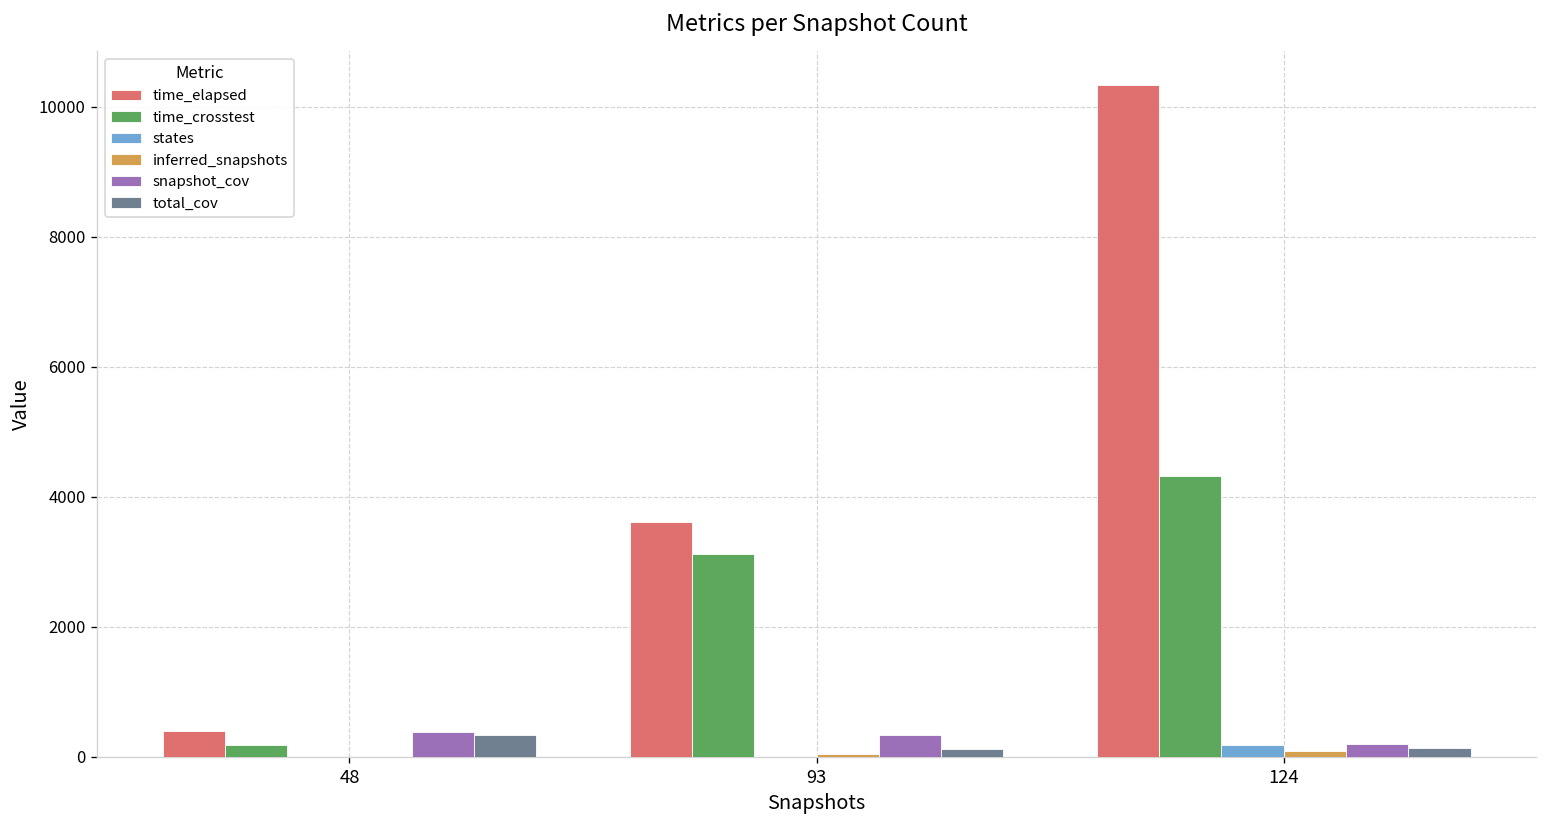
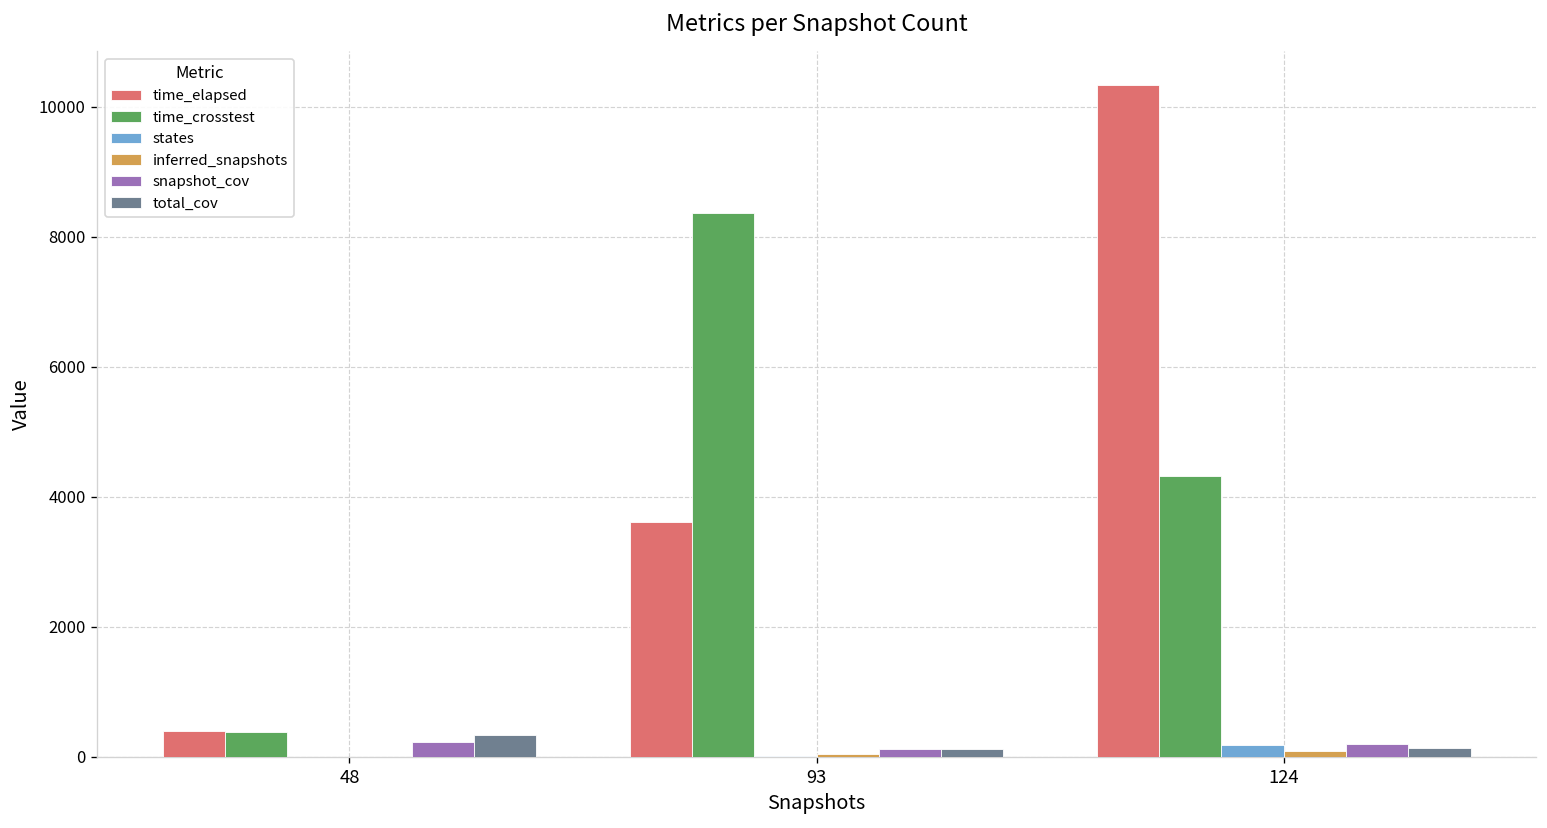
time_crosstest, 48: 200 -> 400
snapshot_cov, 48: 400 -> 200
time_crosstest, 93: 3100 -> 8400
snapshot_cov, 93: 300 -> 100
